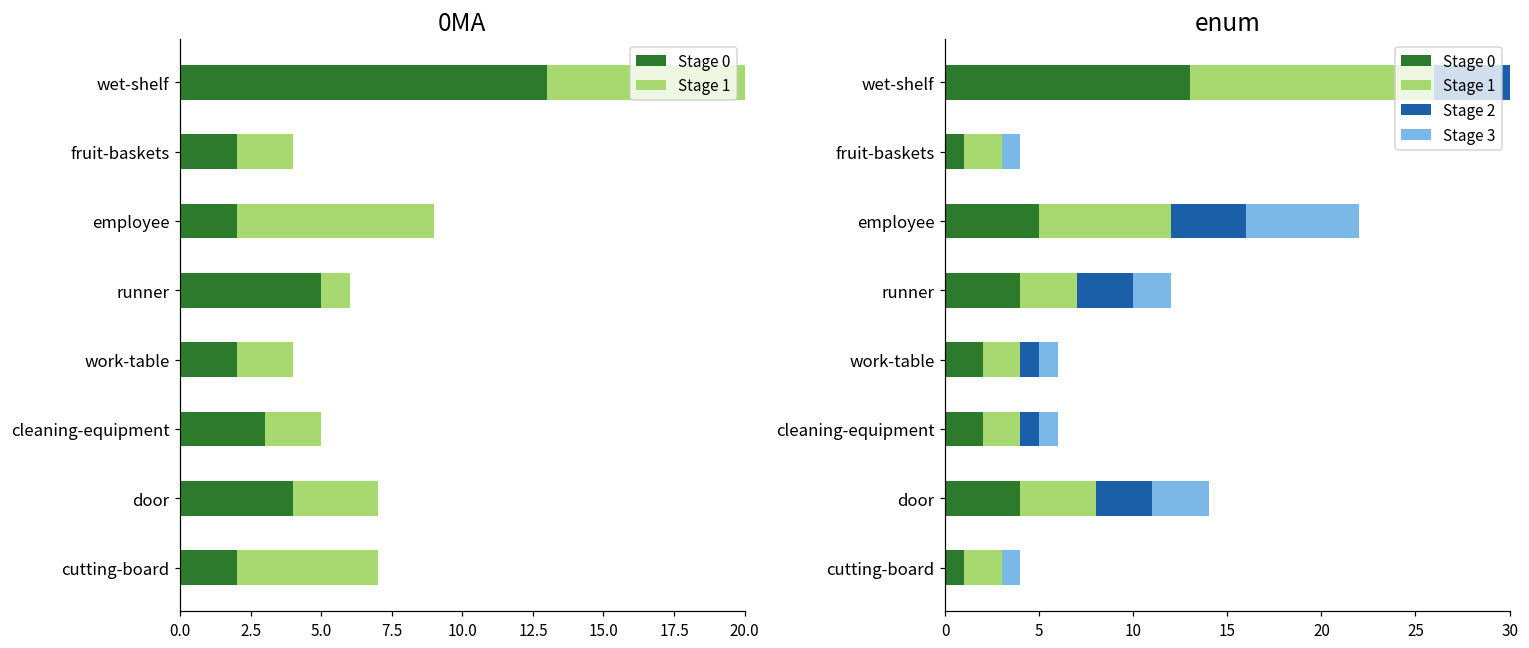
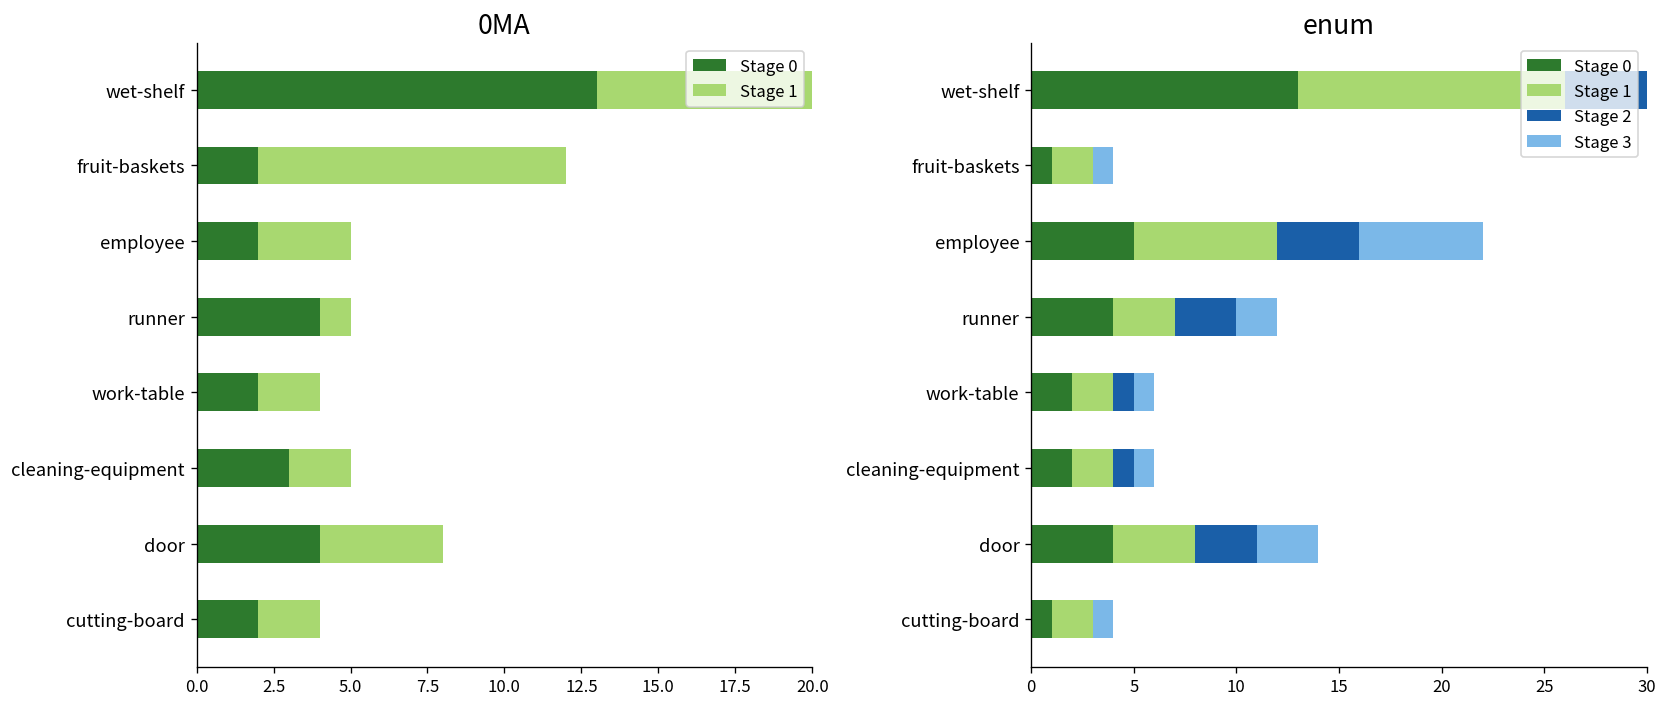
0MA, Stage 1, fruit-baskets: 2 -> 10
0MA, Stage 1, employee: 7 -> 3
0MA, Stage 0, runner: 5 -> 4
0MA, Stage 1, door: 3 -> 4
0MA, Stage 1, cutting-board: 5 -> 2
